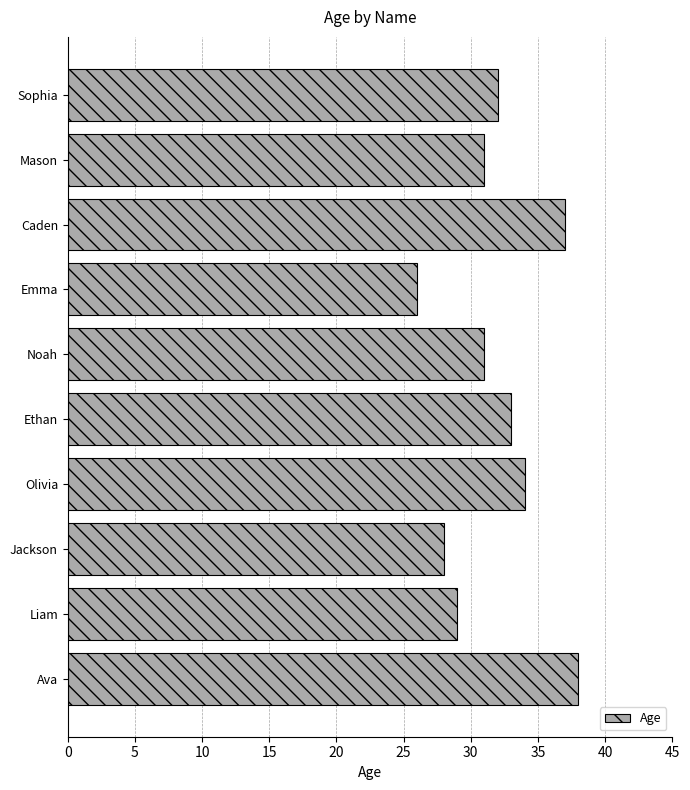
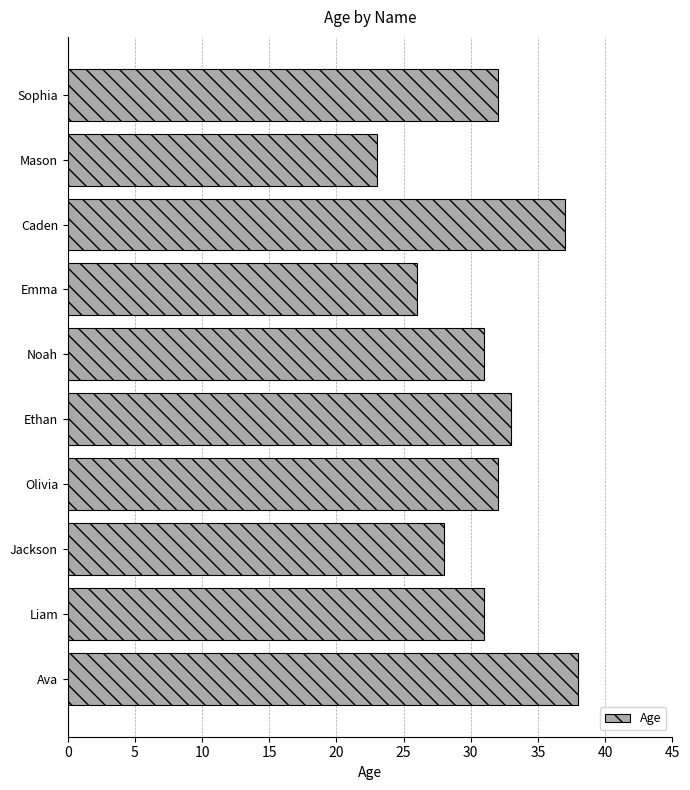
Mason: 31 -> 23
Olivia: 34 -> 32
Liam: 29 -> 31
